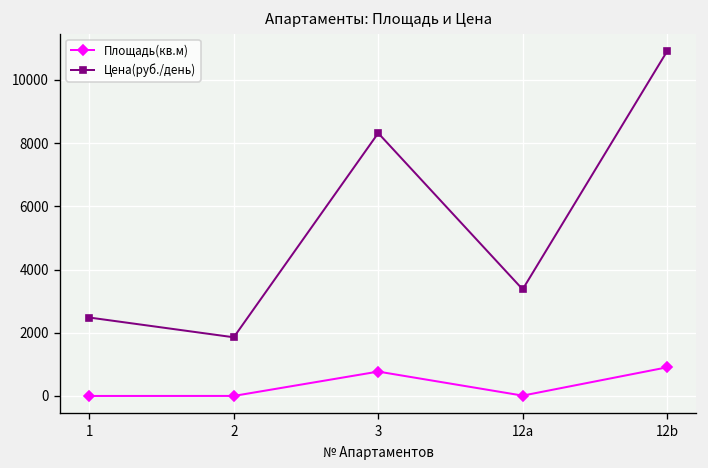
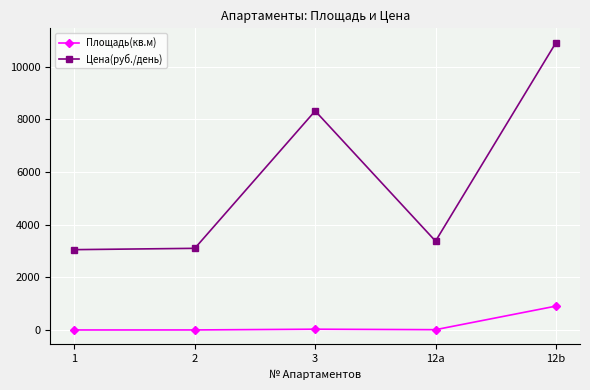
Цена(руб./день), 1: 2500 -> 3100
Цена(руб./день), 2: 1900 -> 3100
Площадь(кв.м), 3: 800 -> 0
